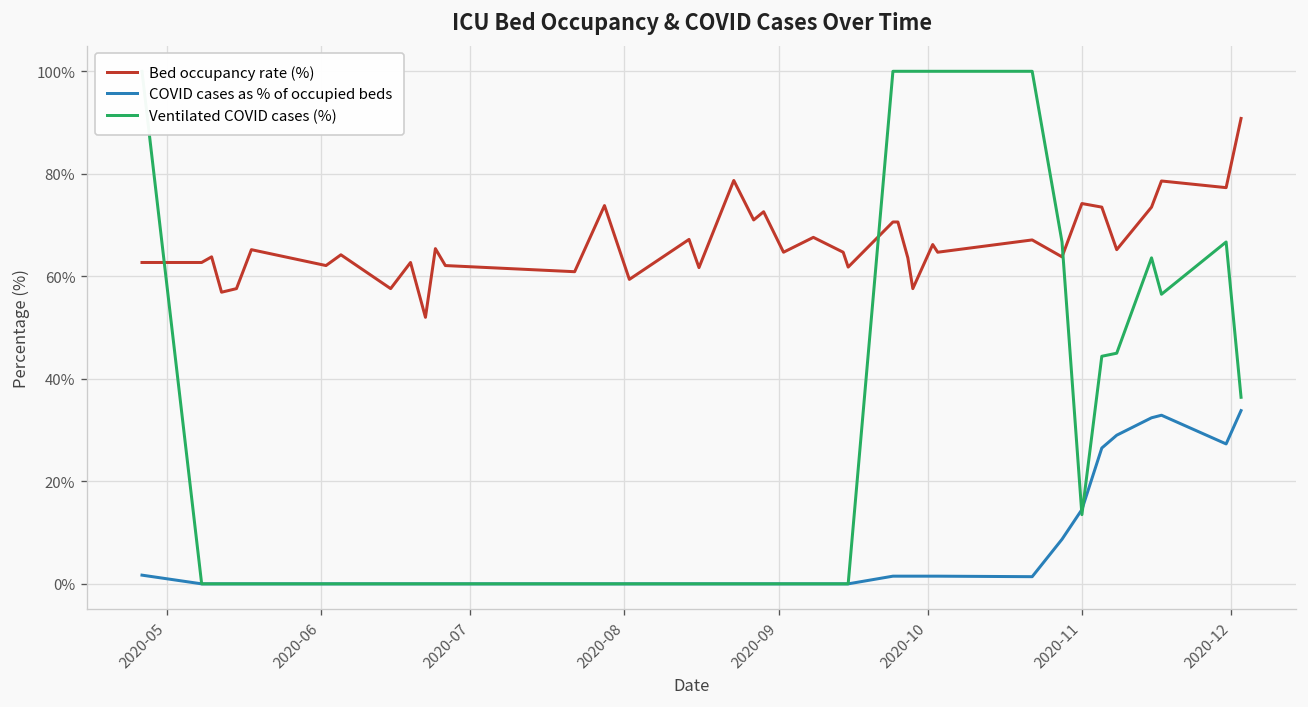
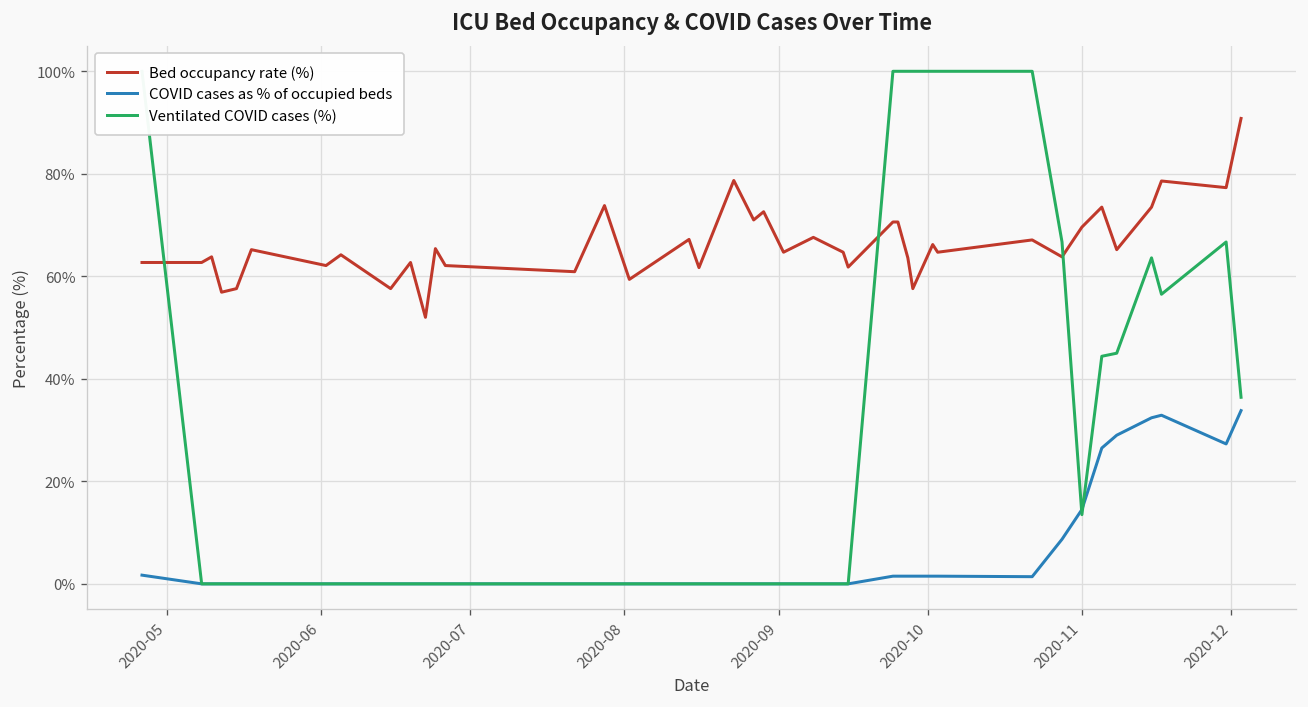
Bed occupancy rate (%), 2020-11: 74% -> 70%
